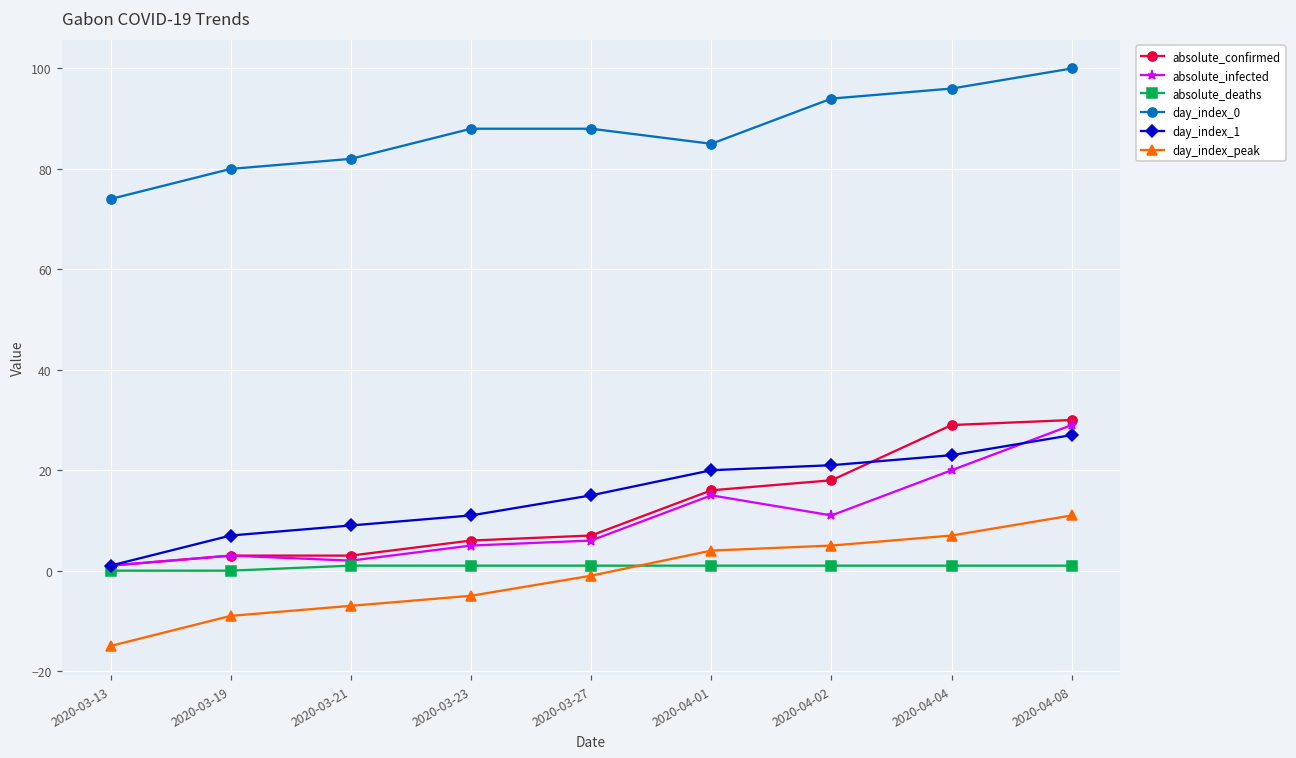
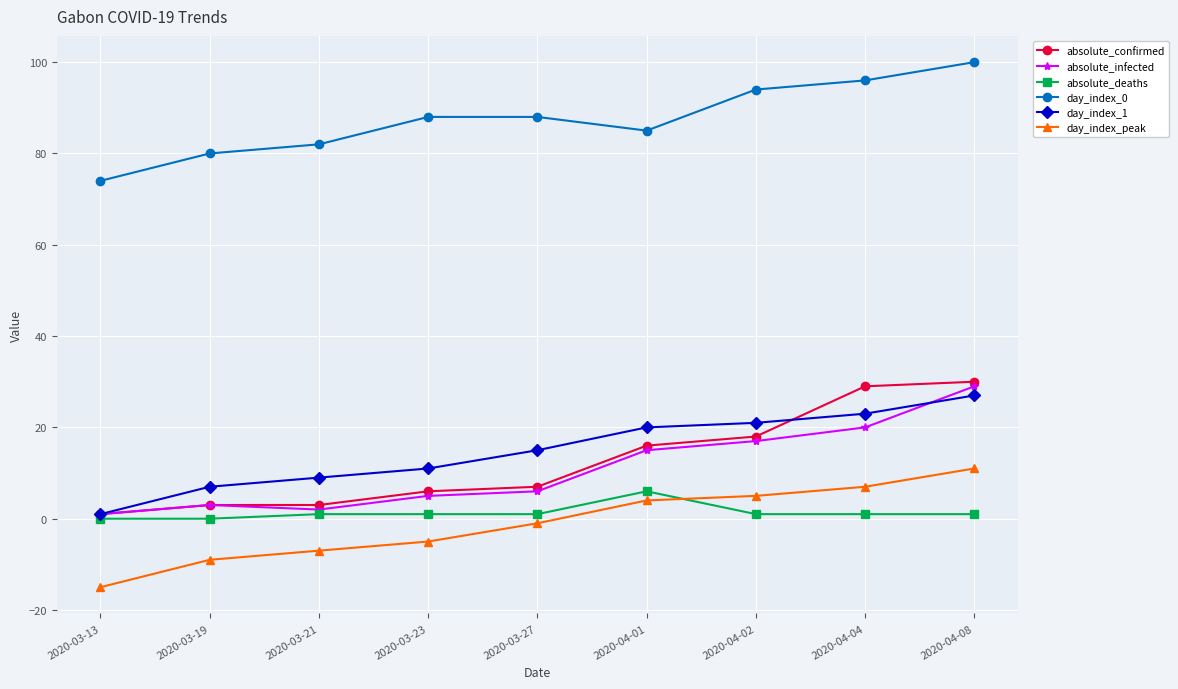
absolute_deaths, 2020-04-01: 1 -> 6
absolute_infected, 2020-04-02: 11 -> 17
